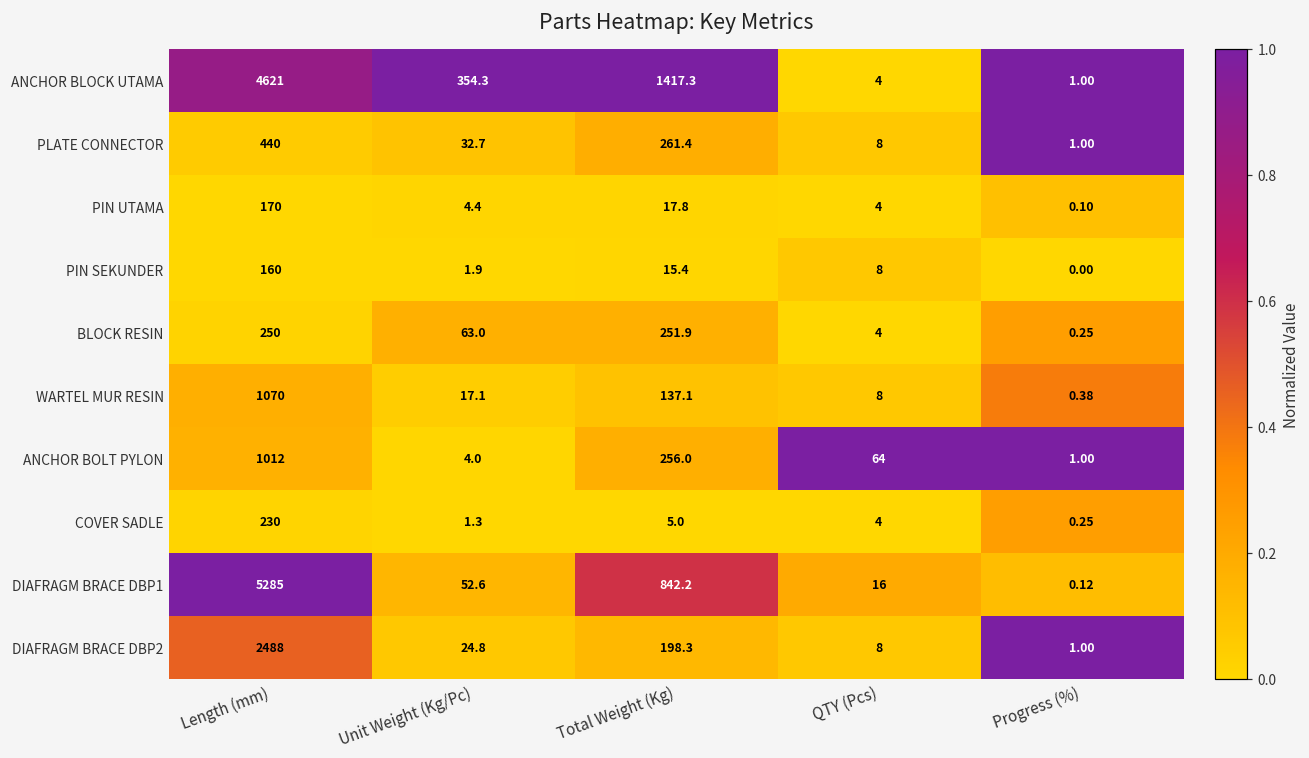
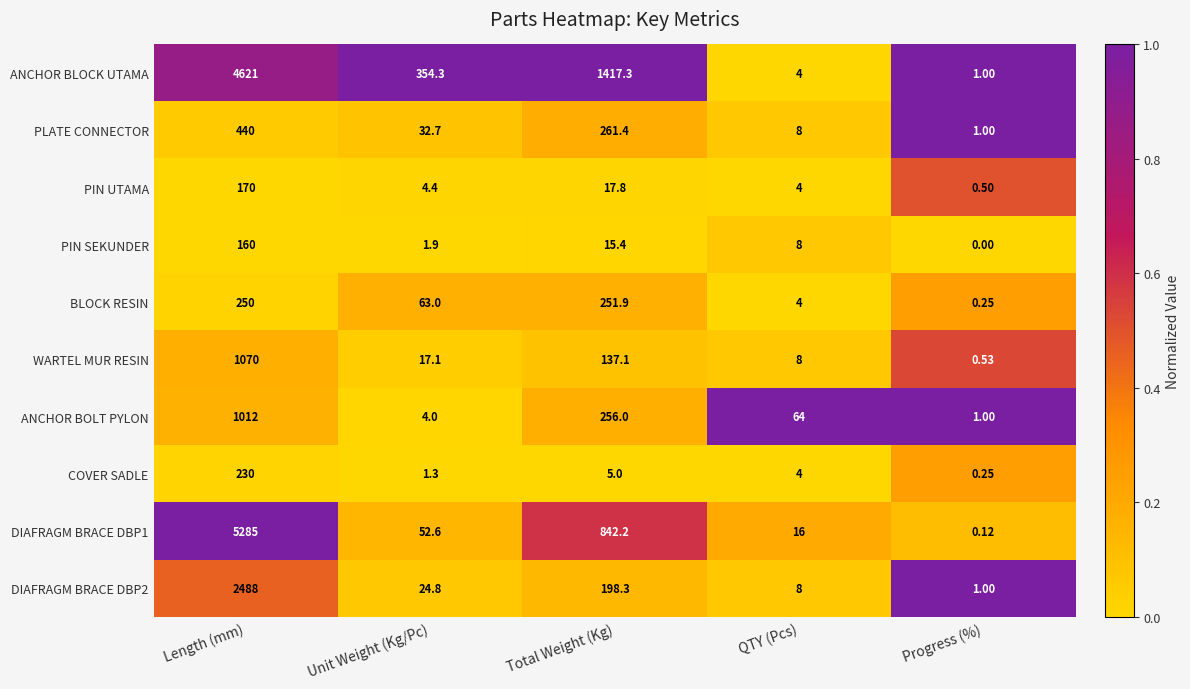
PIN UTAMA, Progress (%): 0.10 -> 0.50
WARTEL MUR RESIN, Progress (%): 0.38 -> 0.53
